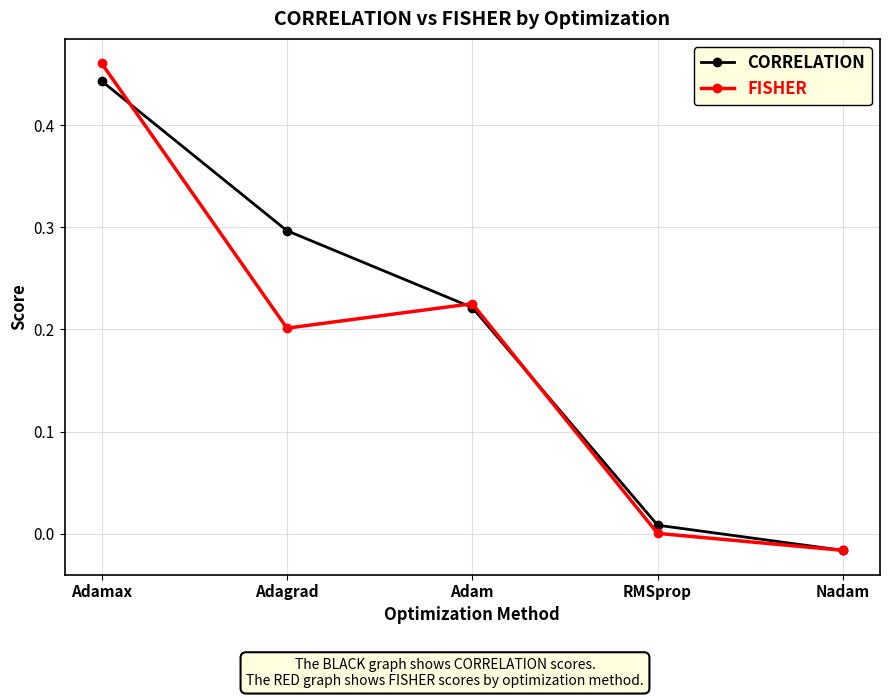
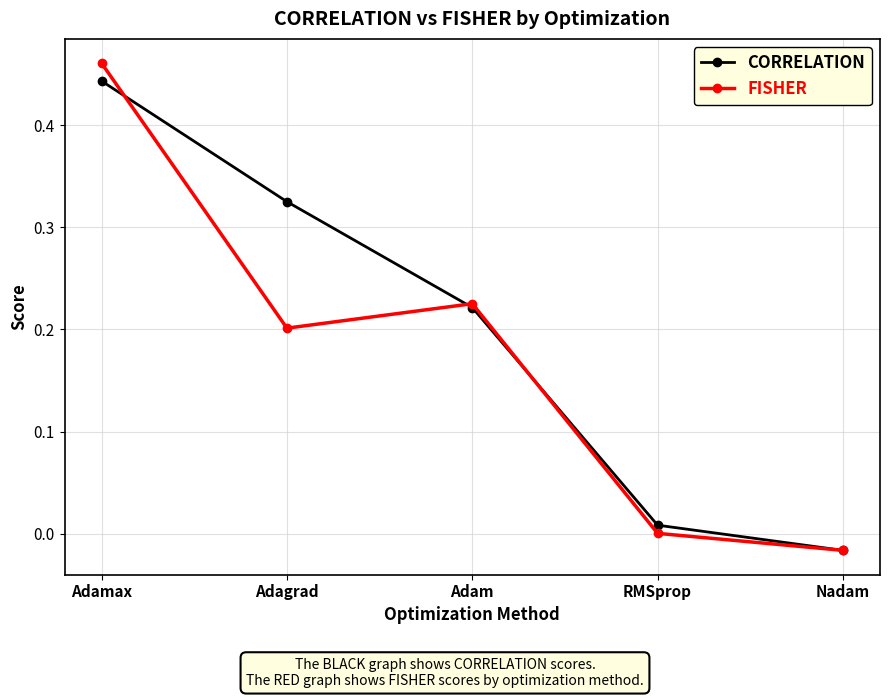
CORRELATION, Adagrad: 0.297 -> 0.325
